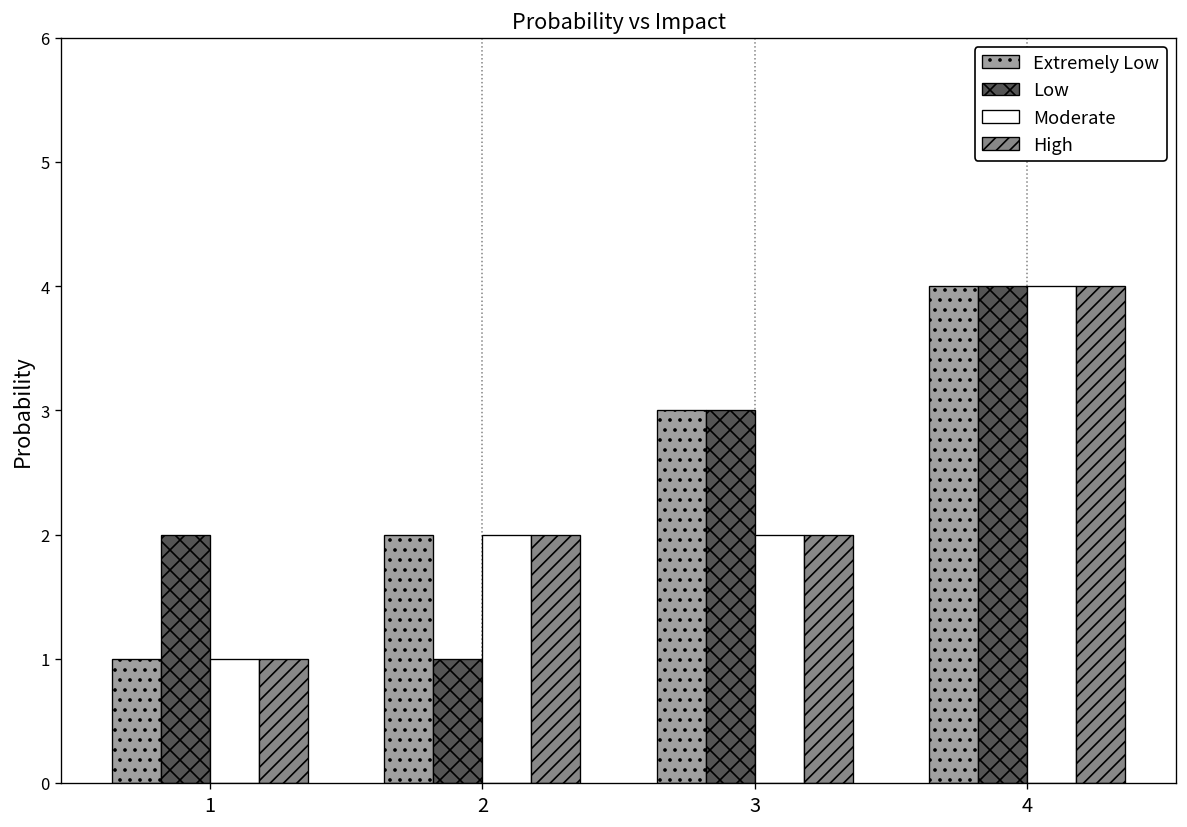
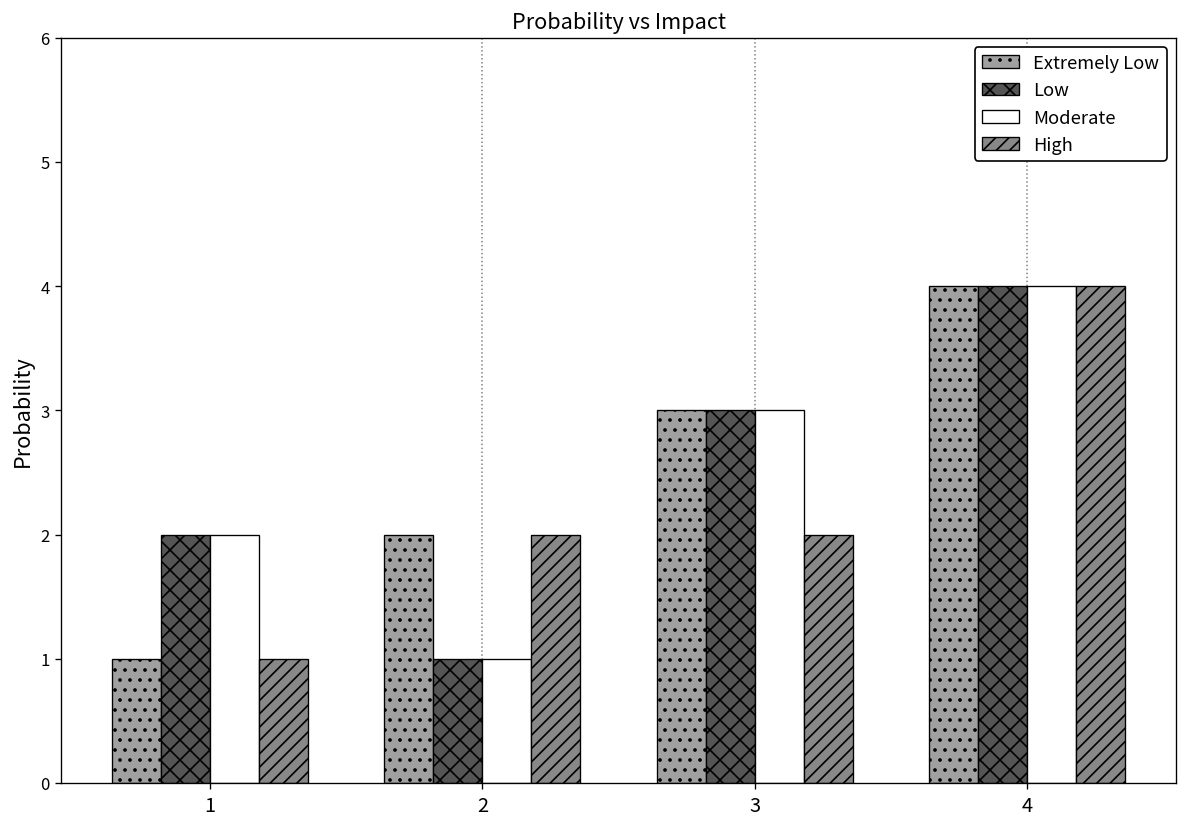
Moderate, 1: 1 -> 2
Moderate, 2: 2 -> 1
Moderate, 3: 2 -> 3
